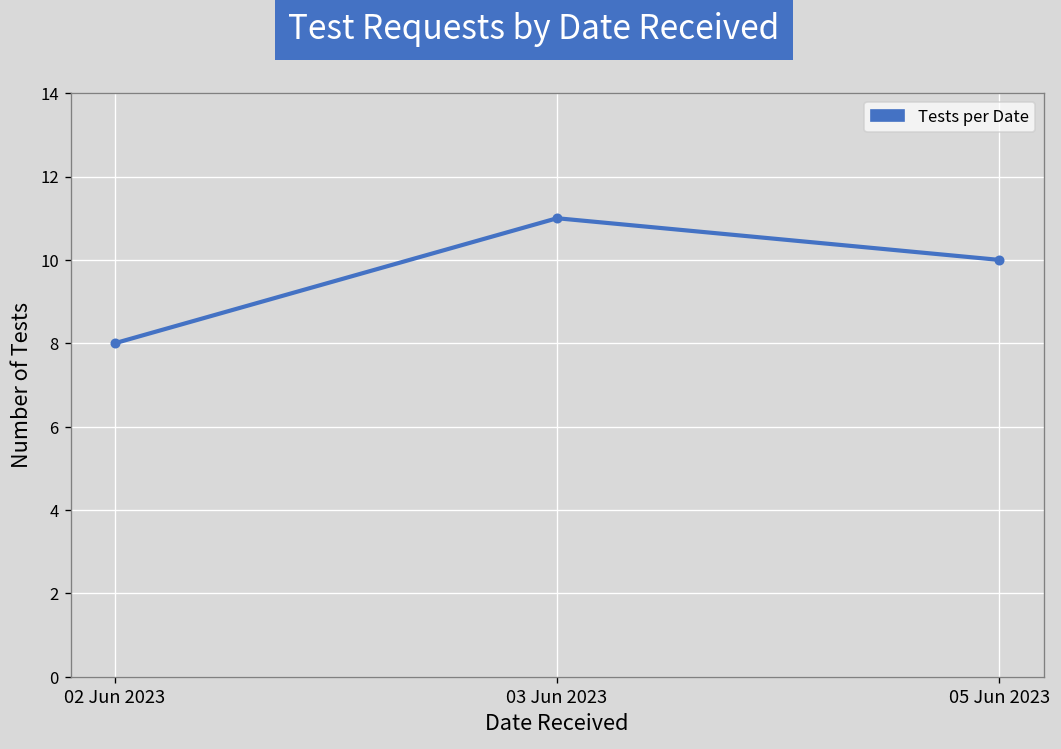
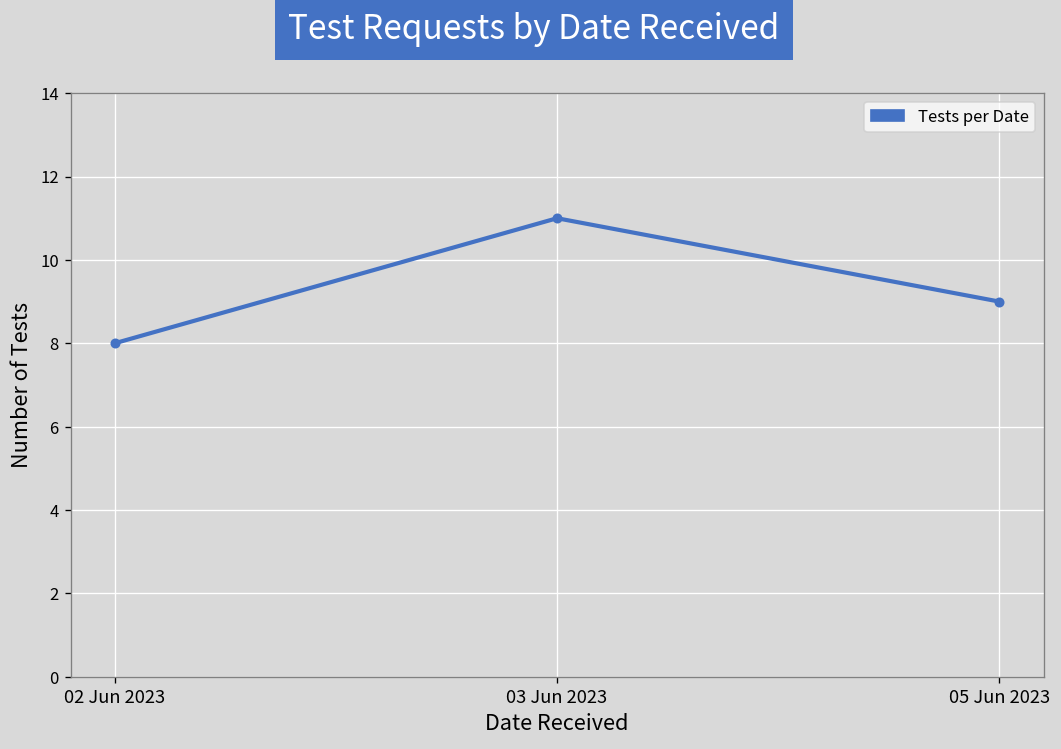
05 Jun 2023: 10 -> 9
